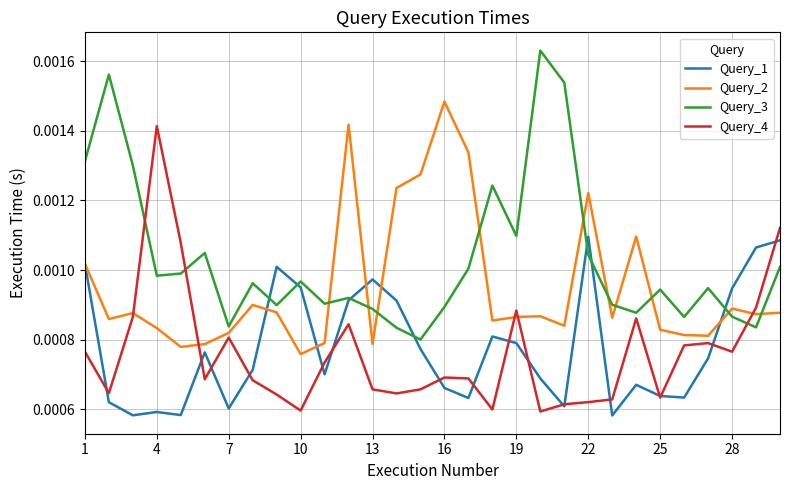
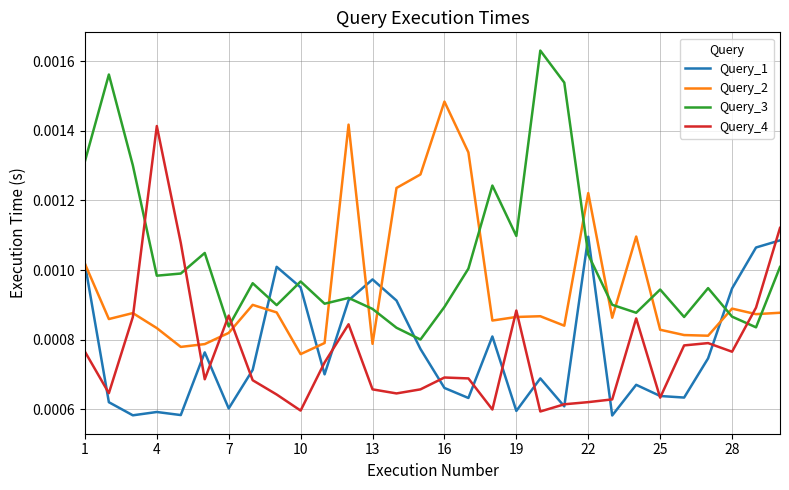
Query_4, 7: 0.00081 -> 0.00087
Query_1, 19: 0.00079 -> 0.00059
